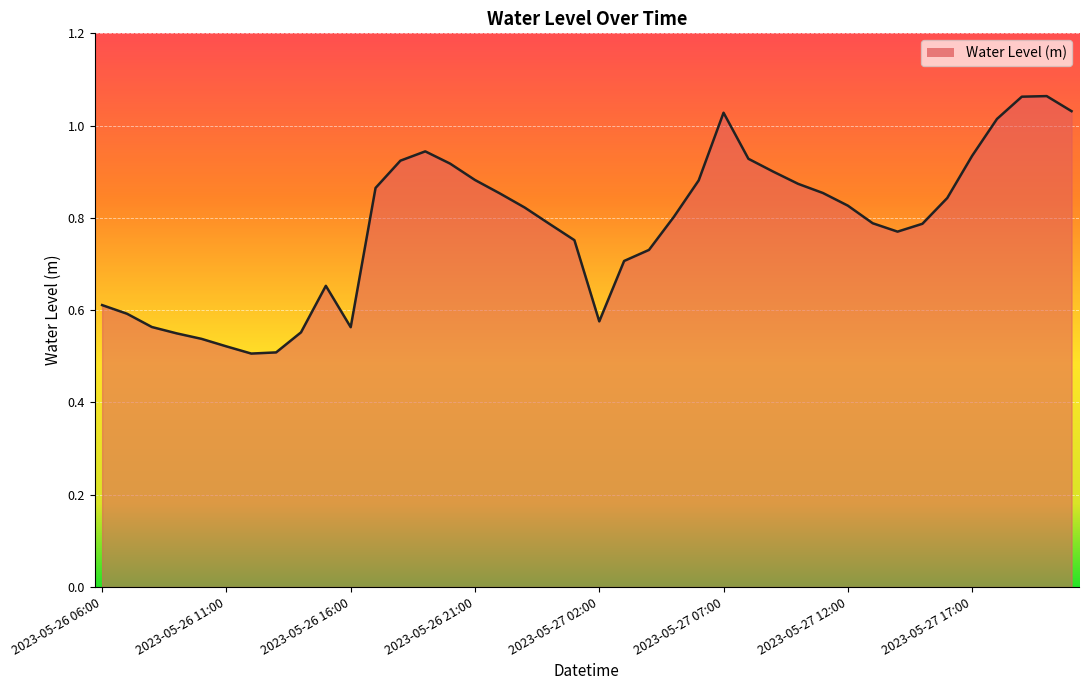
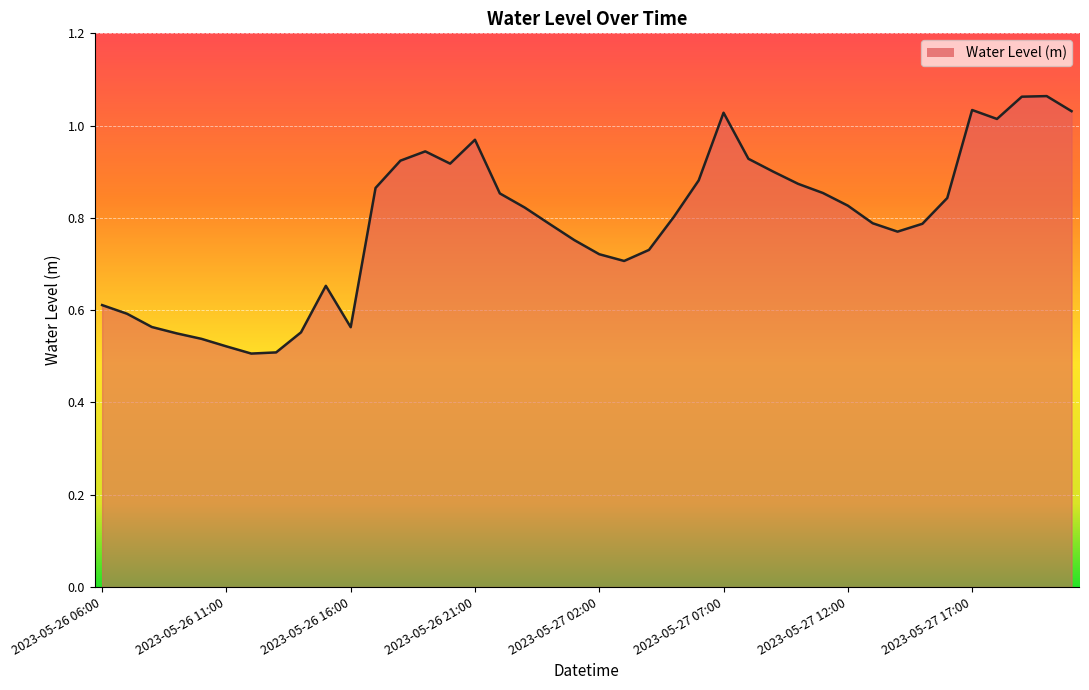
2023-05-26 21:00: 0.88 -> 0.97
2023-05-27 02:00: 0.58 -> 0.72
2023-05-27 17:00: 0.93 -> 1.03
